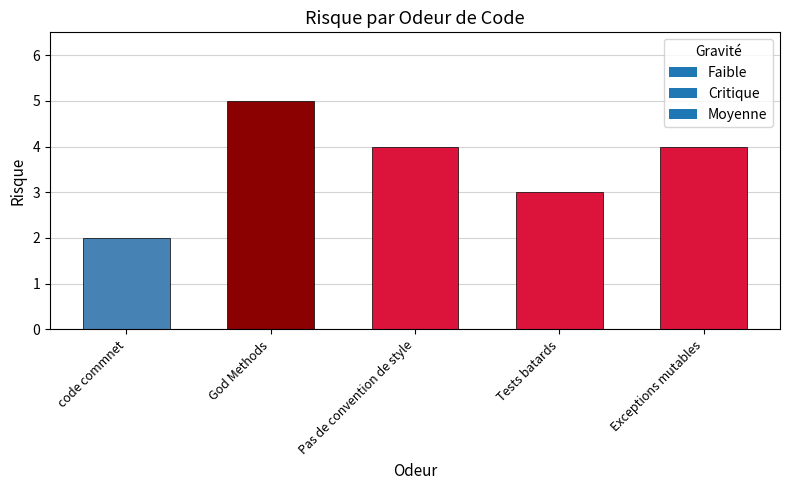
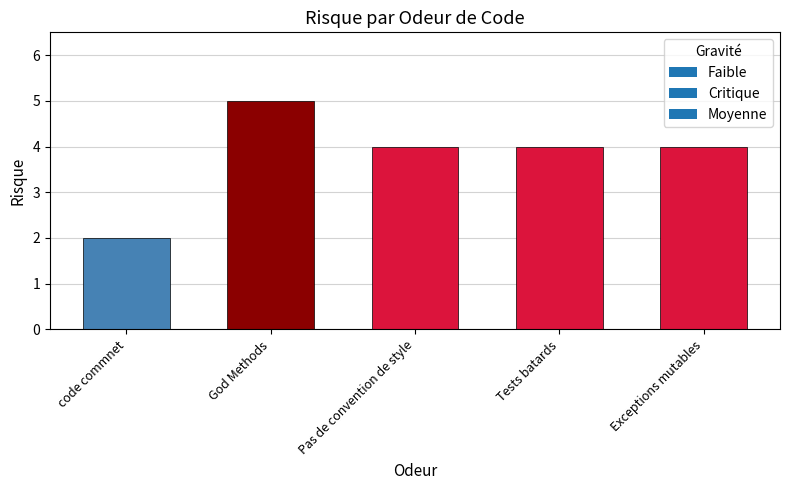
Tests batards: 3 -> 4
